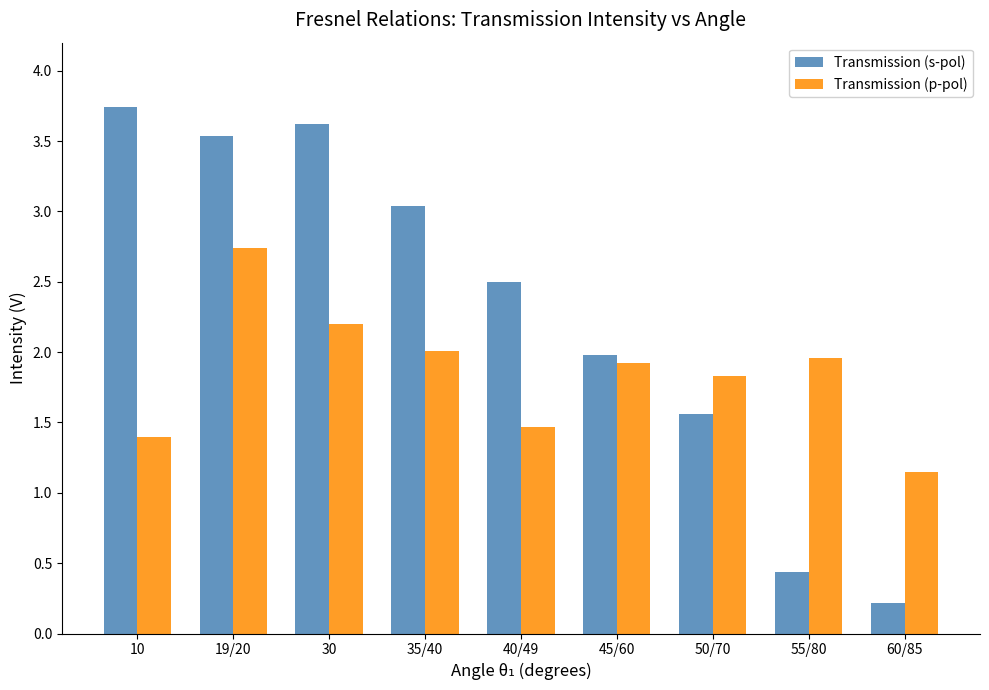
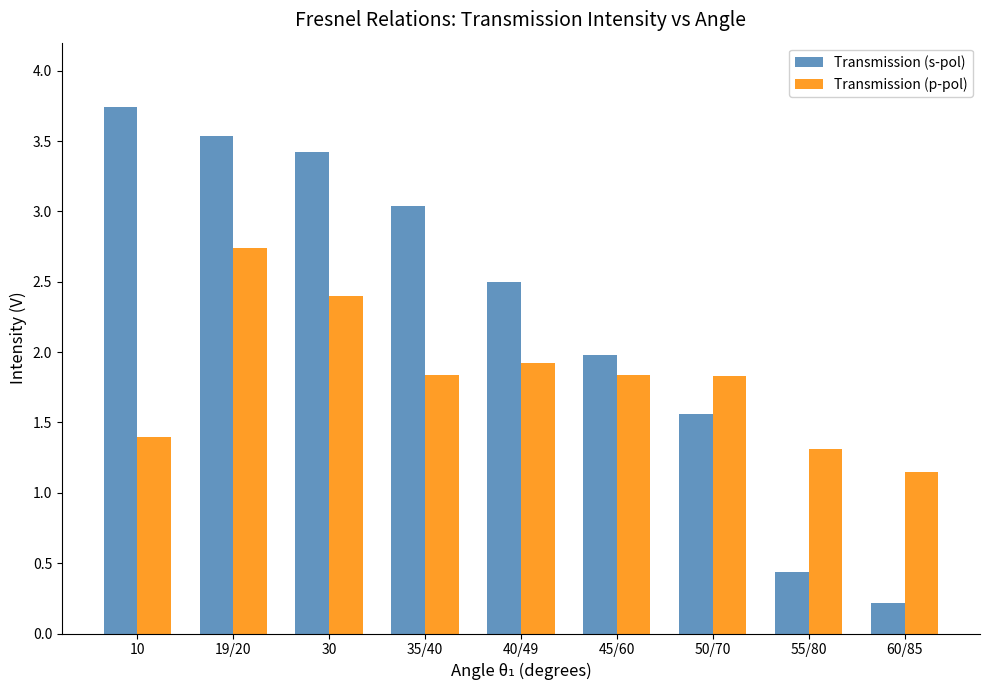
Transmission (s-pol), 30: 3.62 -> 3.42
Transmission (p-pol), 30: 2.2 -> 2.4
Transmission (p-pol), 35/40: 2.01 -> 1.84
Transmission (p-pol), 40/49: 1.47 -> 1.92
Transmission (p-pol), 45/60: 1.92 -> 1.84
Transmission (p-pol), 55/80: 1.96 -> 1.31
